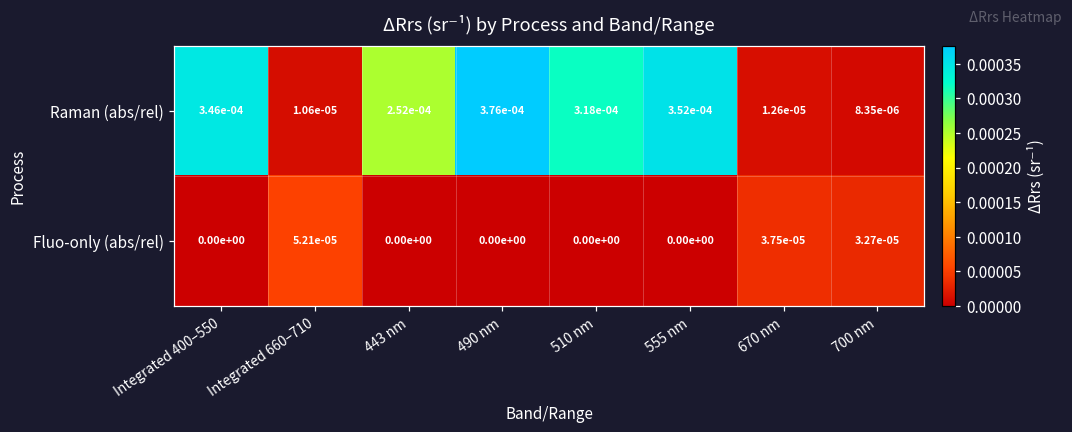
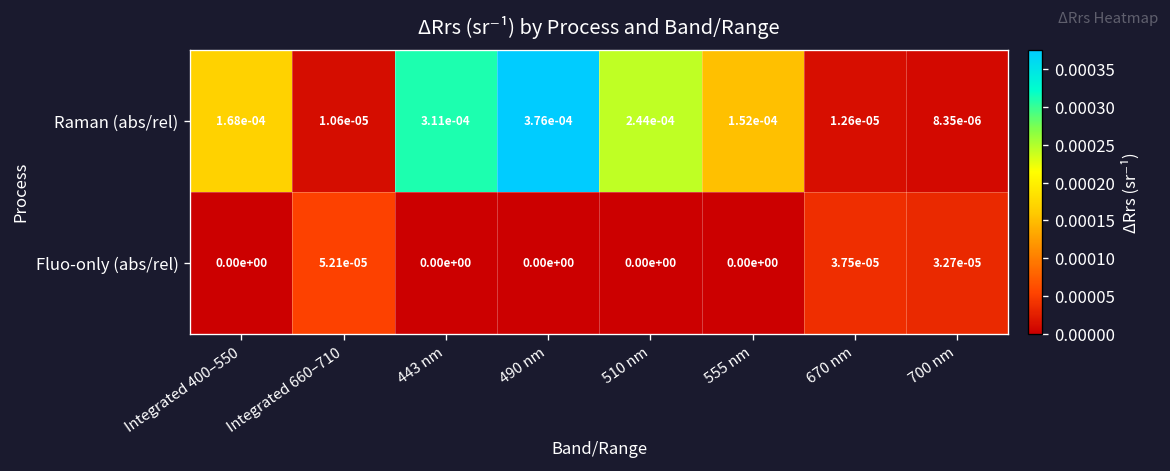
Raman (abs/rel), Integrated 400–550: 3.46e-04 -> 1.68e-04
Raman (abs/rel), 443 nm: 2.52e-04 -> 3.11e-04
Raman (abs/rel), 510 nm: 3.18e-04 -> 2.44e-04
Raman (abs/rel), 555 nm: 3.52e-04 -> 1.52e-04
